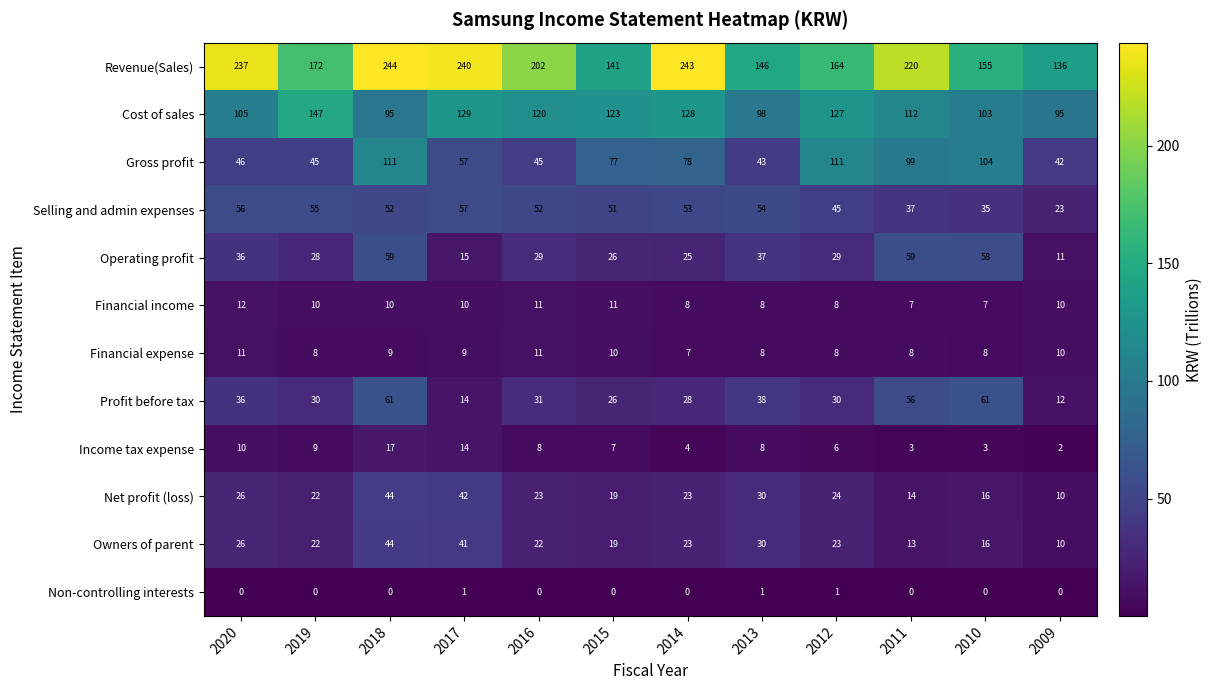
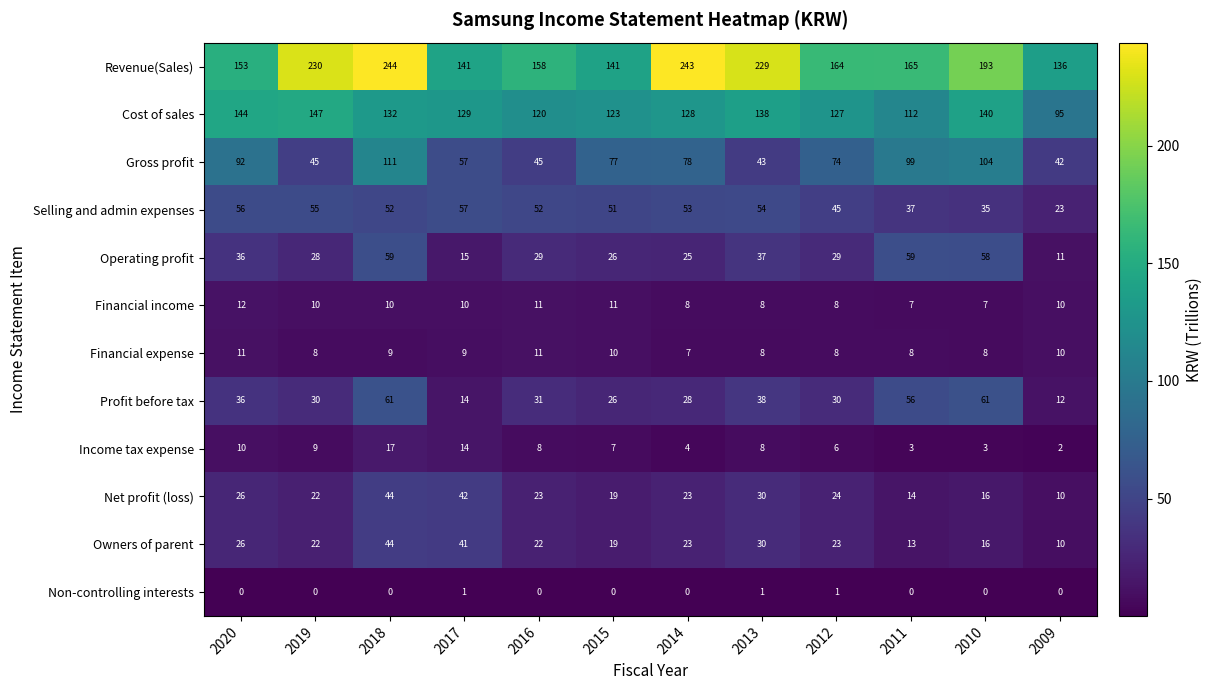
Revenue(Sales), 2020: 237 -> 153
Revenue(Sales), 2019: 172 -> 230
Revenue(Sales), 2017: 240 -> 141
Revenue(Sales), 2016: 202 -> 158
Revenue(Sales), 2013: 146 -> 229
Revenue(Sales), 2011: 220 -> 165
Revenue(Sales), 2010: 155 -> 193
Cost of sales, 2020: 105 -> 144
Cost of sales, 2018: 95 -> 132
Cost of sales, 2013: 98 -> 138
Cost of sales, 2010: 103 -> 140
Gross profit, 2020: 46 -> 92
Gross profit, 2012: 111 -> 74
